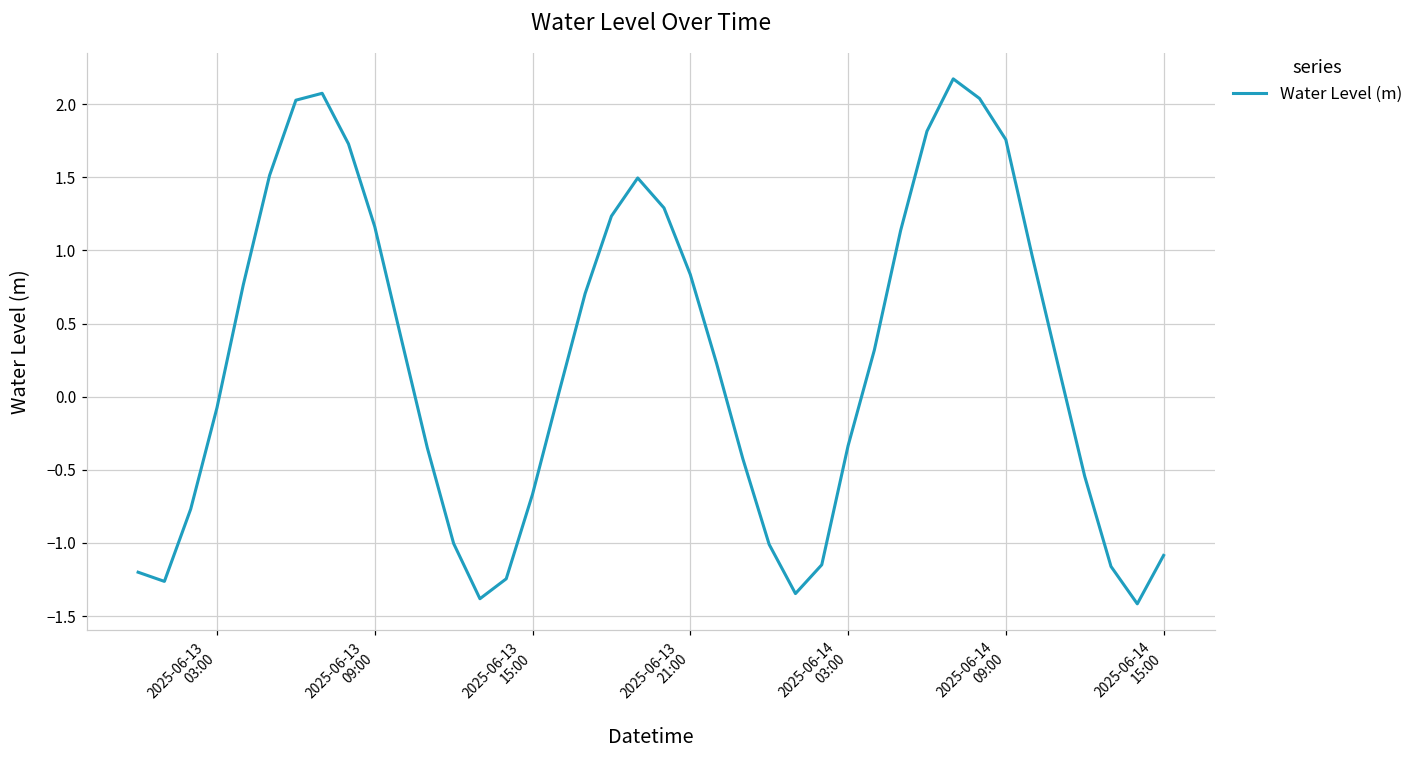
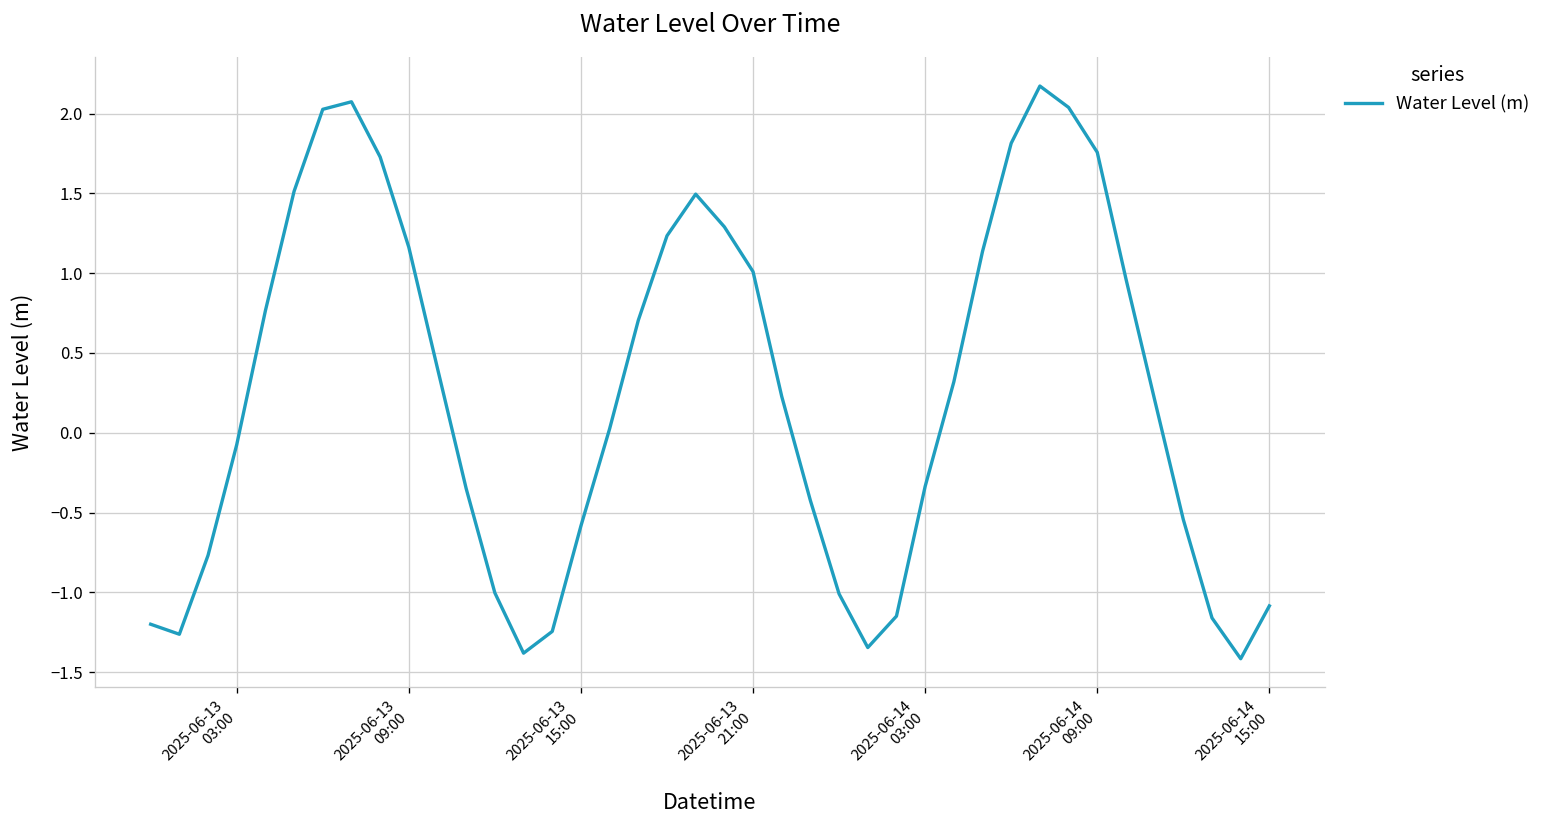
2025-06-13 15:00: -0.67 -> -0.58
2025-06-13 21:00: 0.83 -> 1.01
